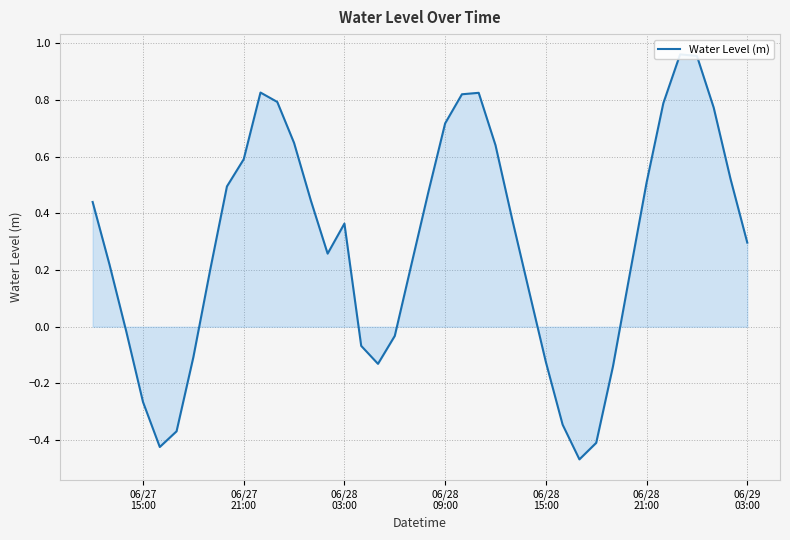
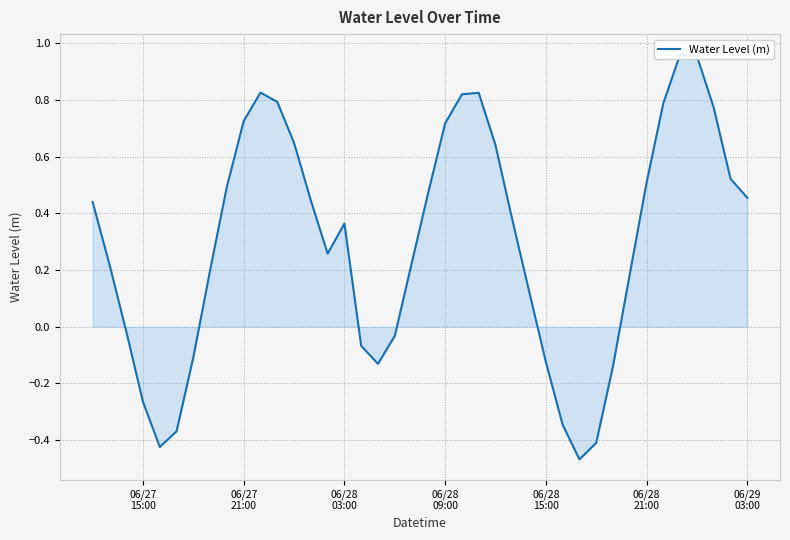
Water Level (m), 06/27 21:00: 0.59 -> 0.73
Water Level (m), 06/29 03:00: 0.30 -> 0.46
